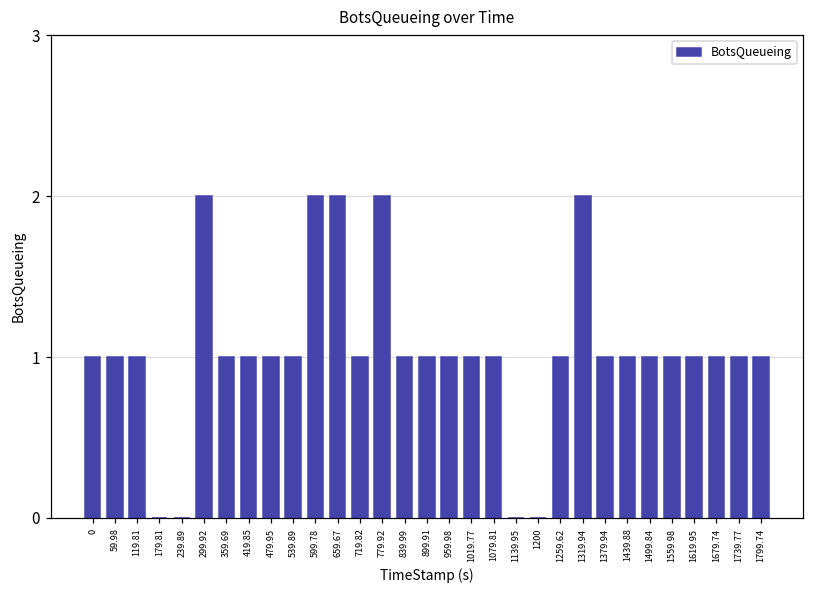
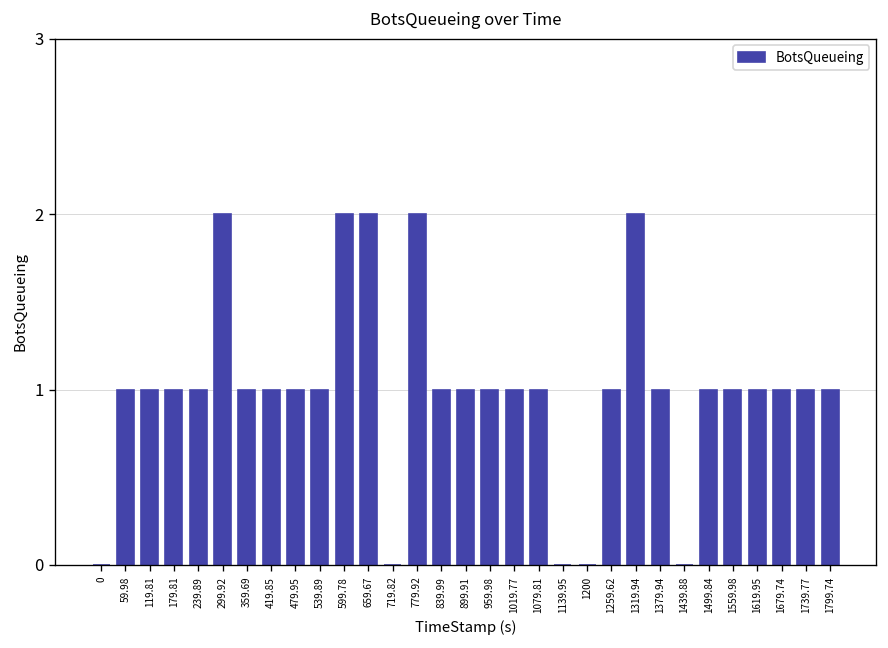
0: 1 -> 0
179.81: 0 -> 1
239.89: 0 -> 1
719.82: 1 -> 0
1439.88: 1 -> 0
